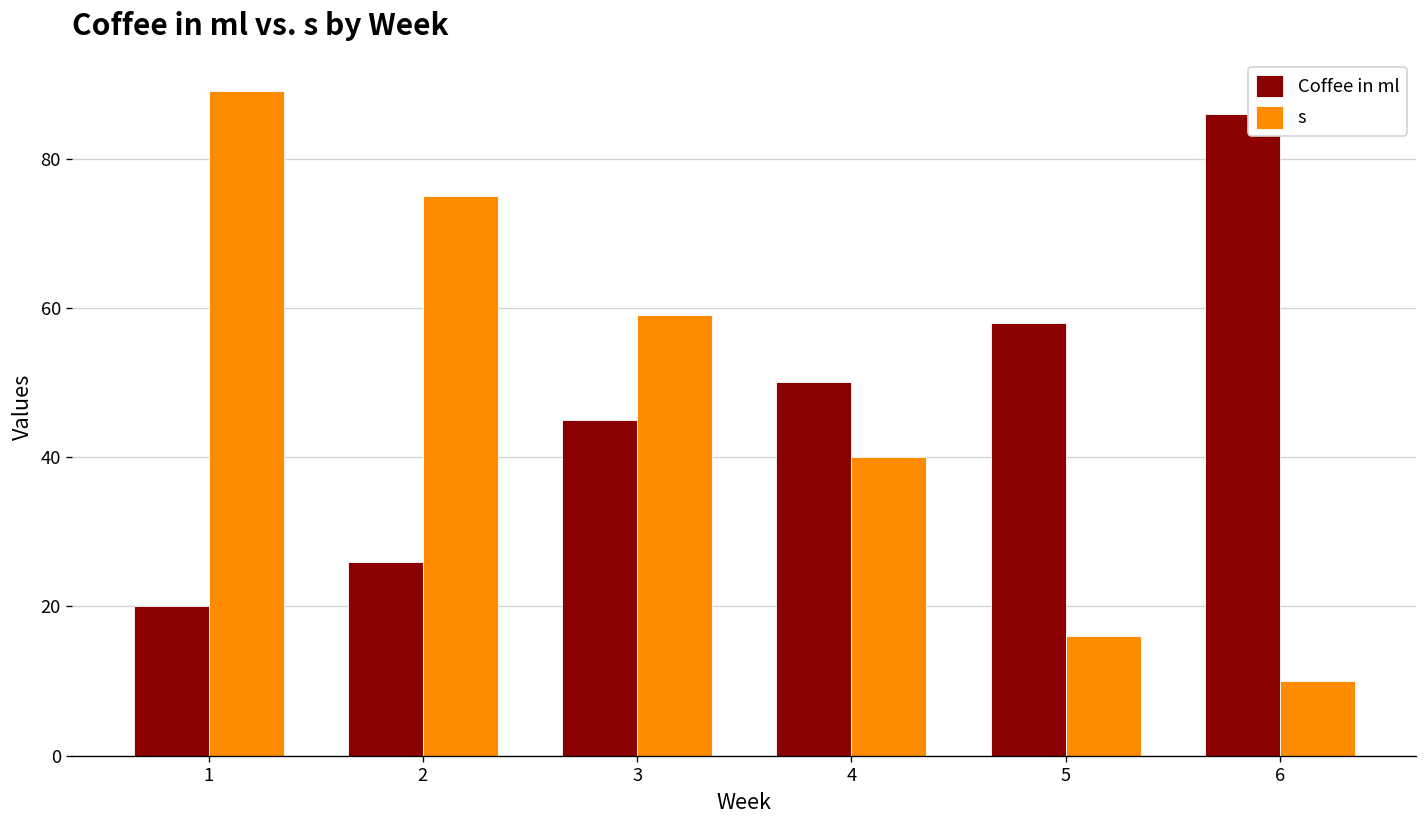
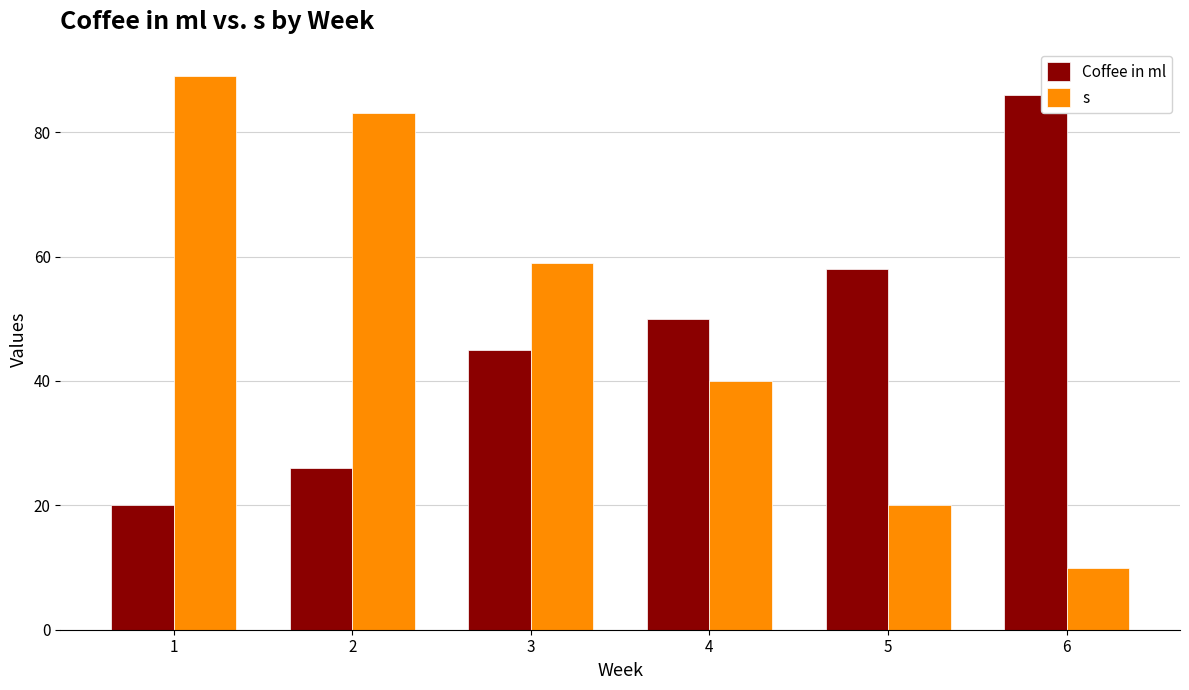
s, 2: 75 -> 83
s, 5: 16 -> 20
